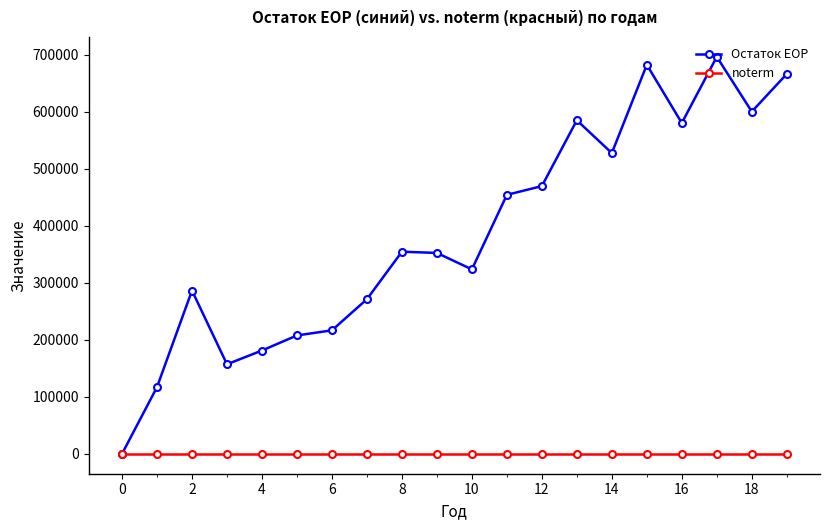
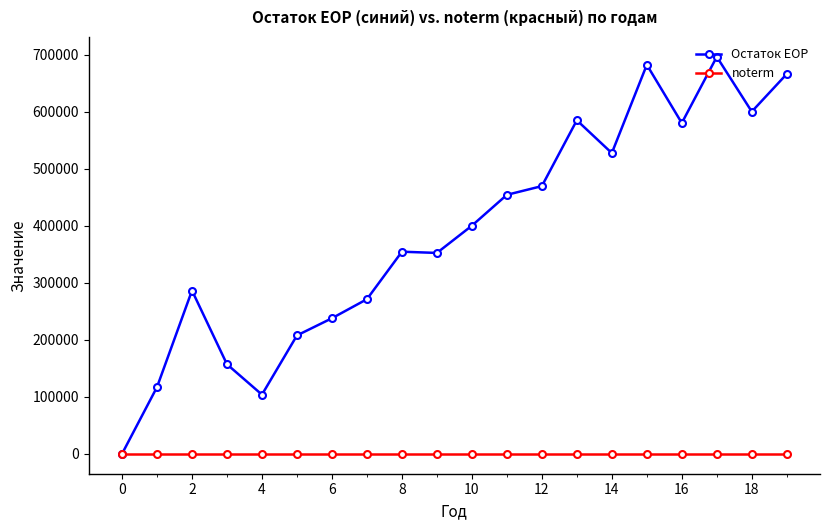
Остаток EOP, 4: 180000 -> 100000
Остаток EOP, 6: 220000 -> 240000
Остаток EOP, 10: 320000 -> 400000
